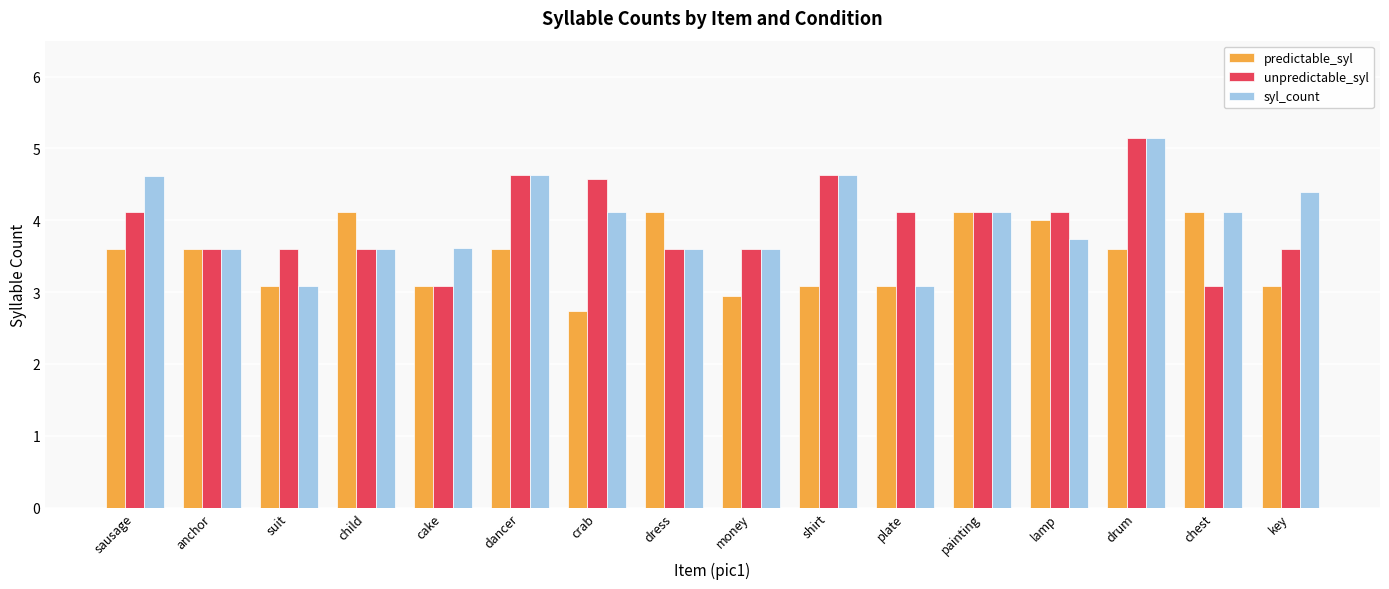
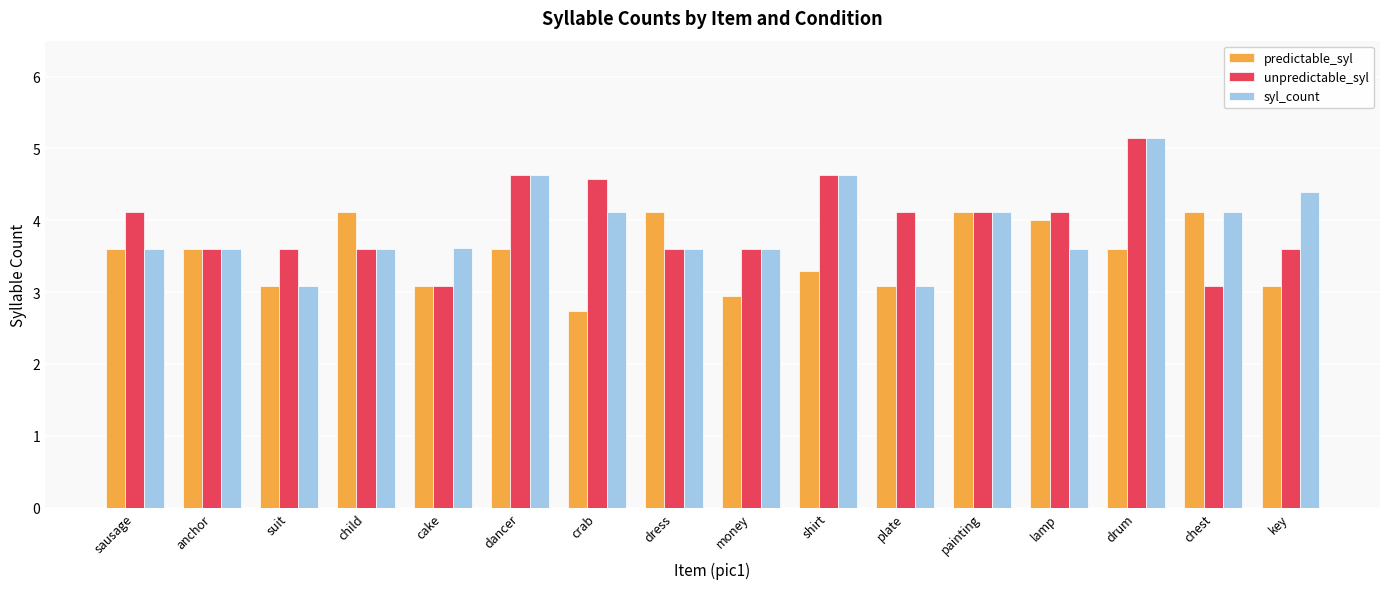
syl_count, sausage: 4.6 -> 3.6
predictable_syl, shirt: 3.1 -> 3.3
syl_count, lamp: 3.7 -> 3.6
